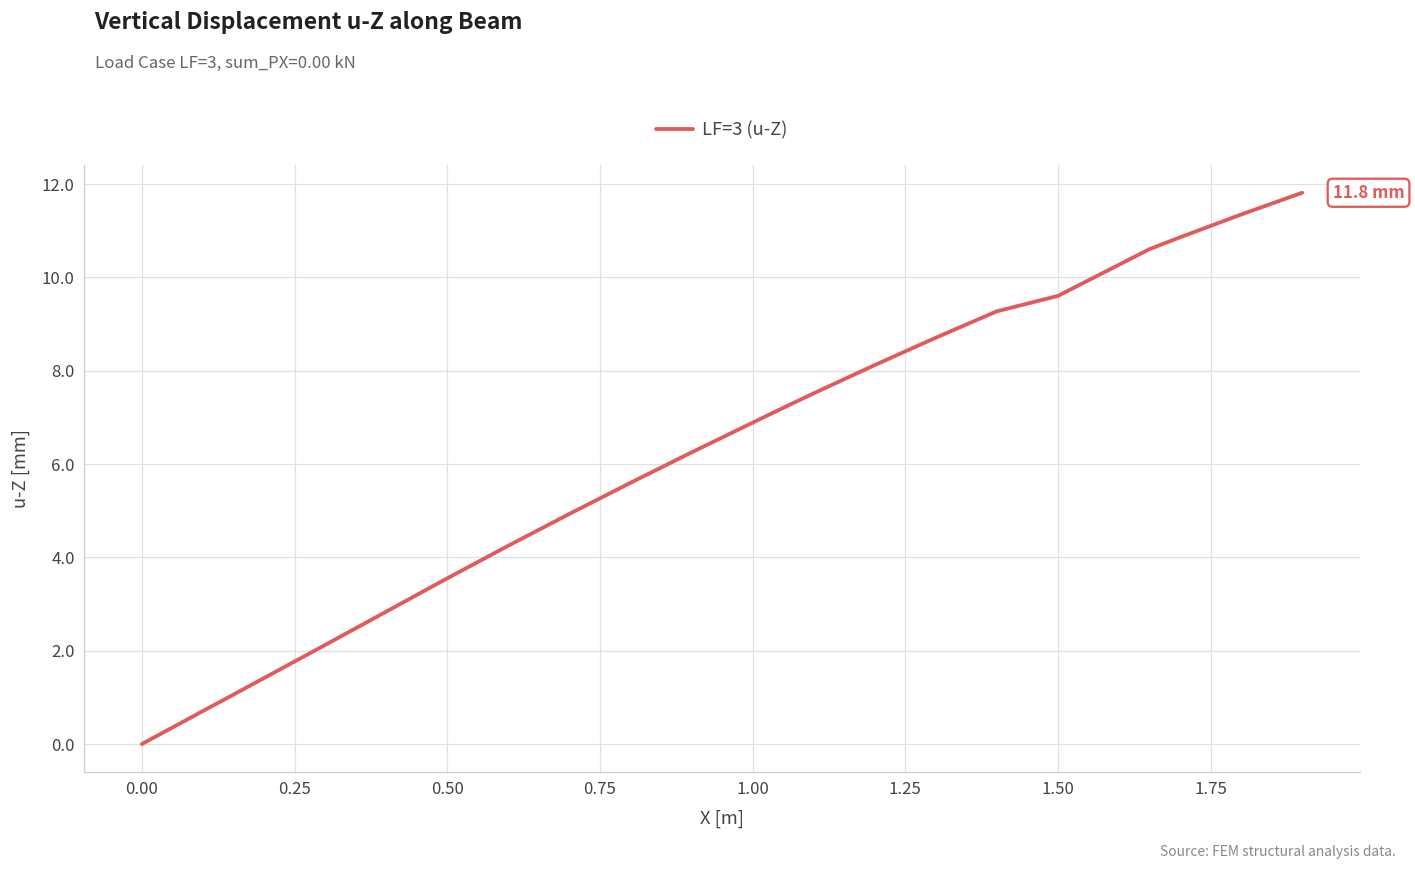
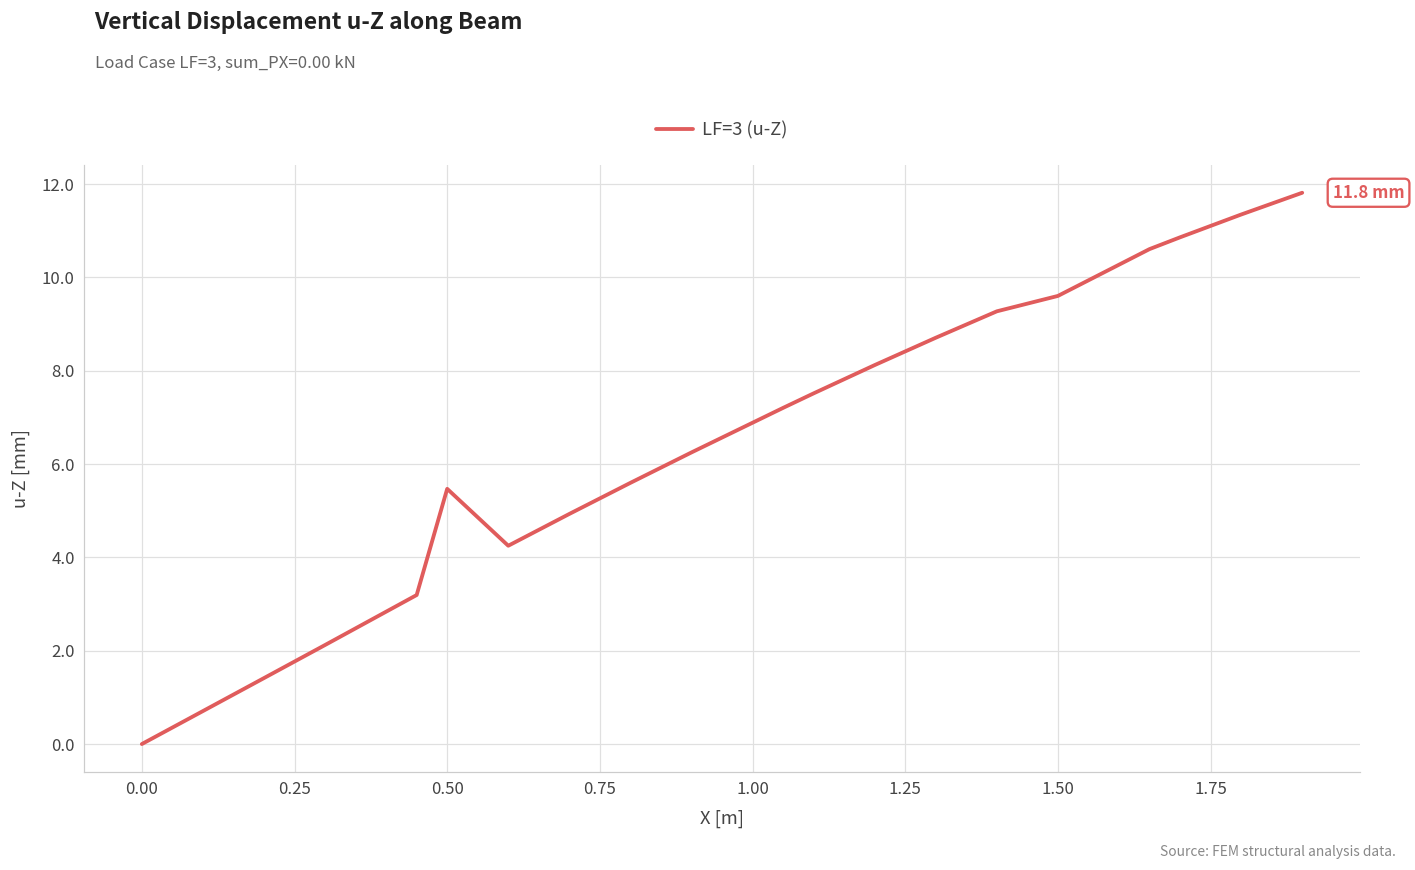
0.50: 3.6 -> 5.5
